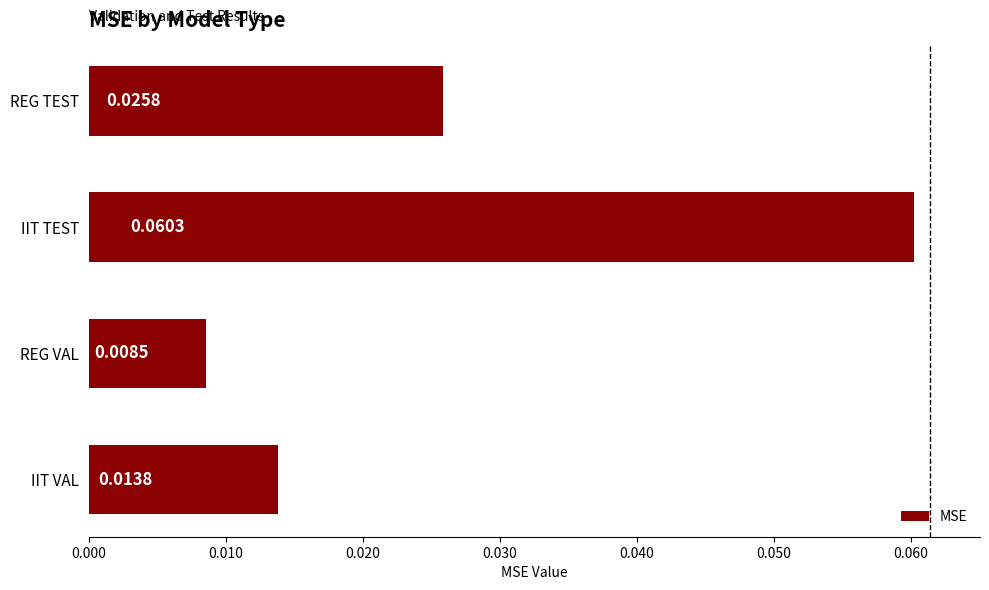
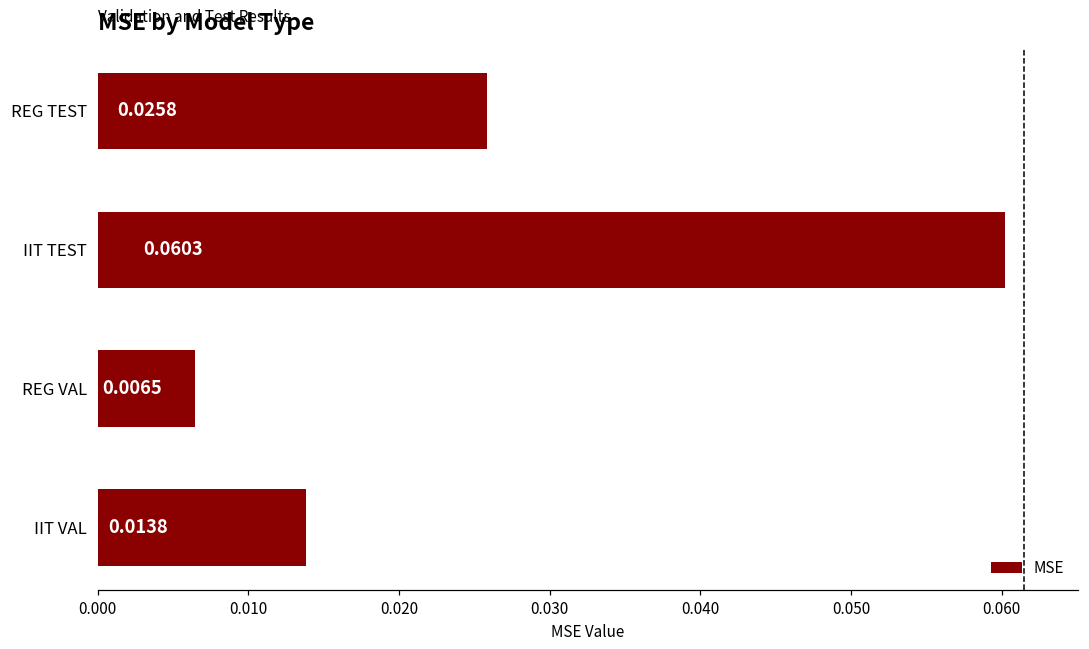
REG VAL: 0.0085 -> 0.0065
